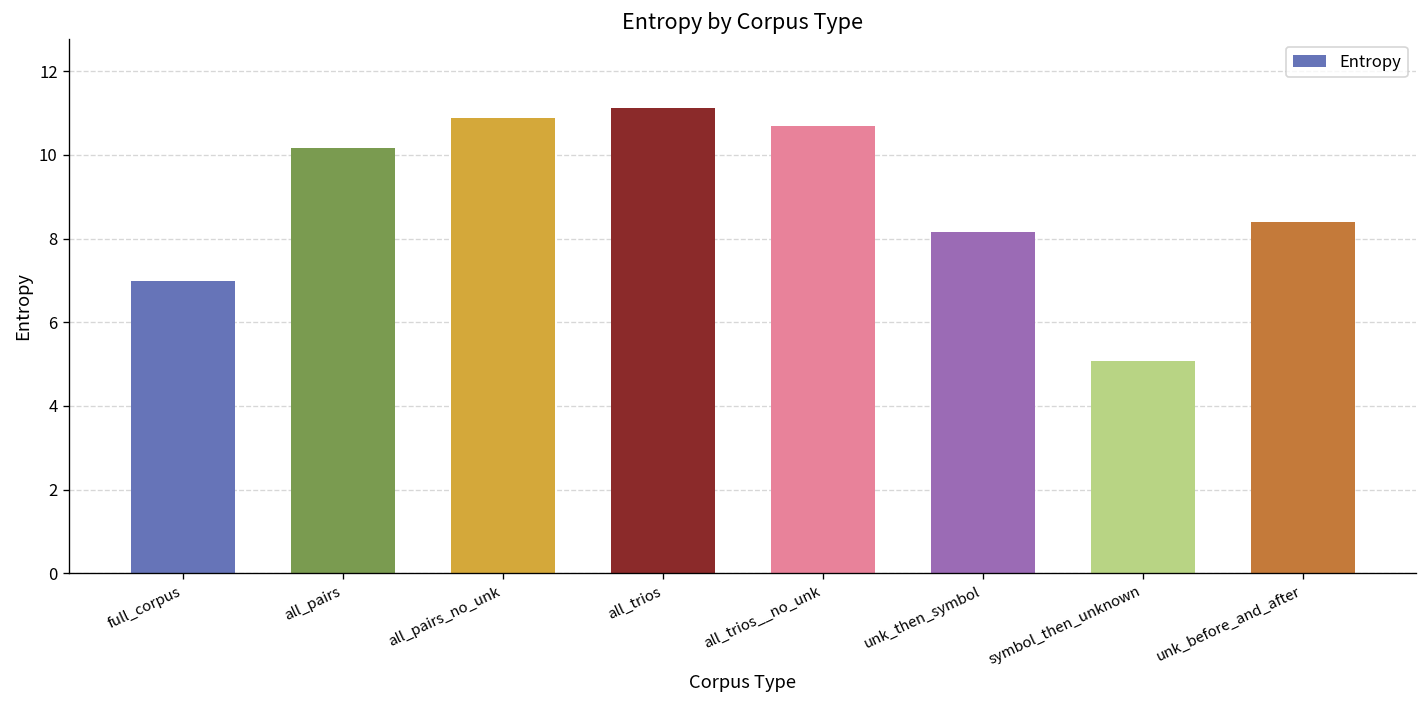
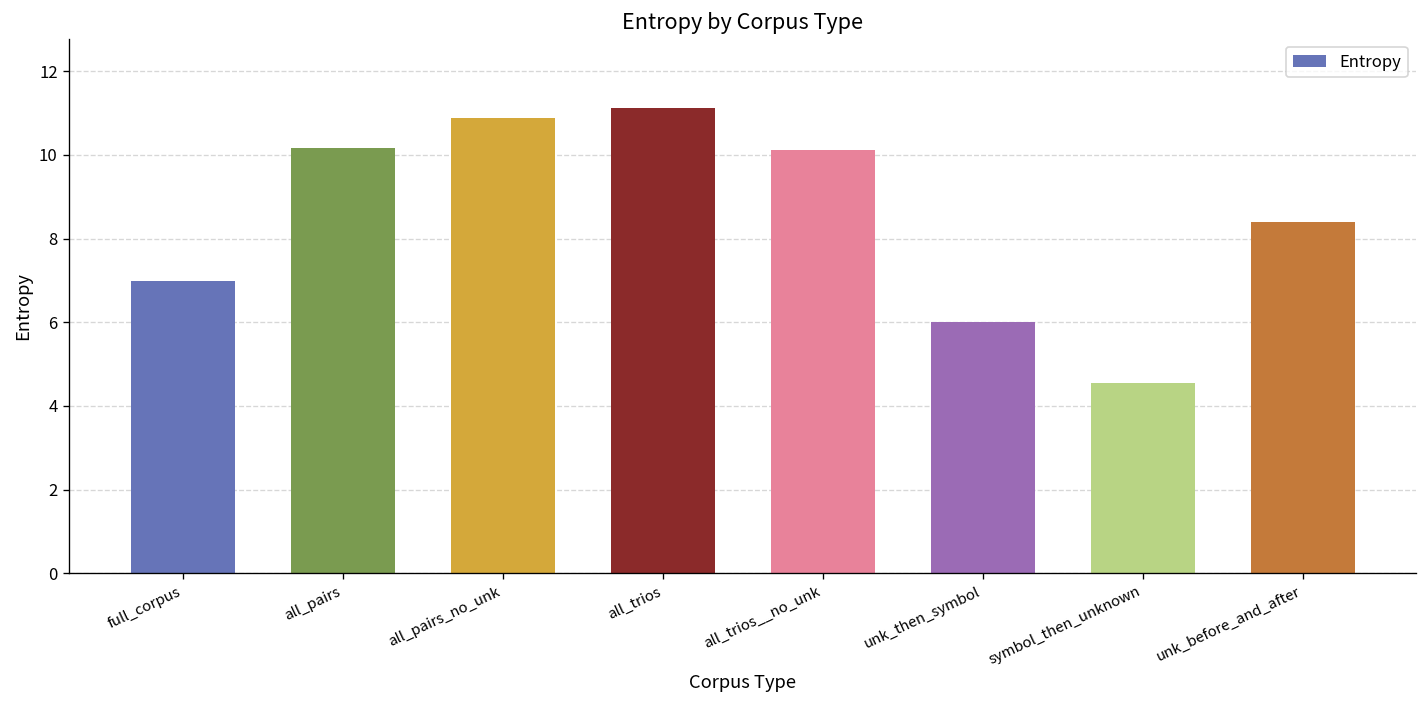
all_trios__no_unk: 10.7 -> 10.1
unk_then_symbol: 8.2 -> 6.0
symbol_then_unknown: 5.1 -> 4.5
